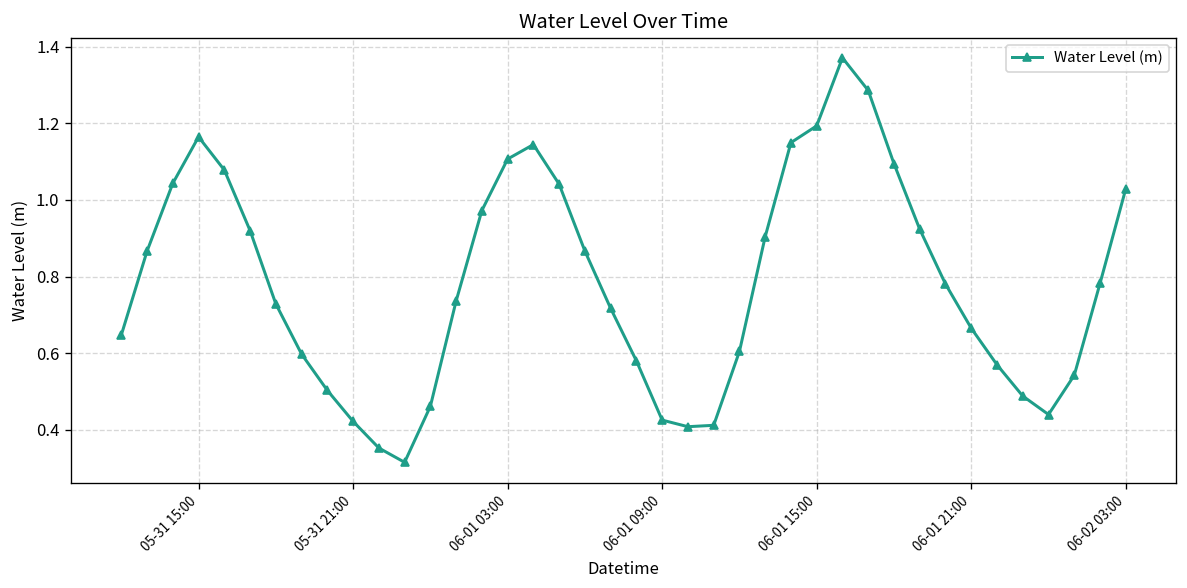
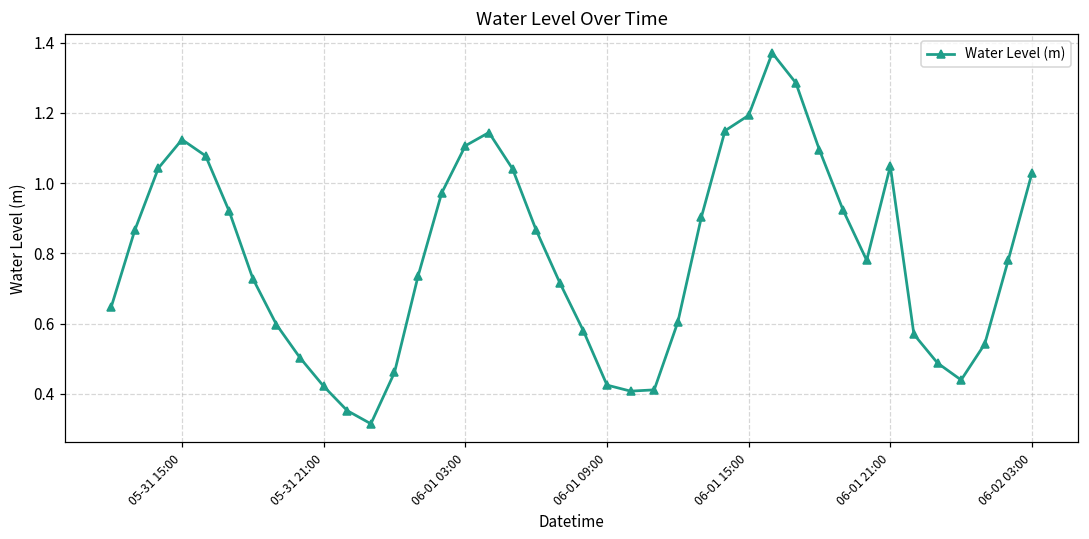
05-31 15:00: 1.16 -> 1.12
06-01 21:00: 0.67 -> 1.05
